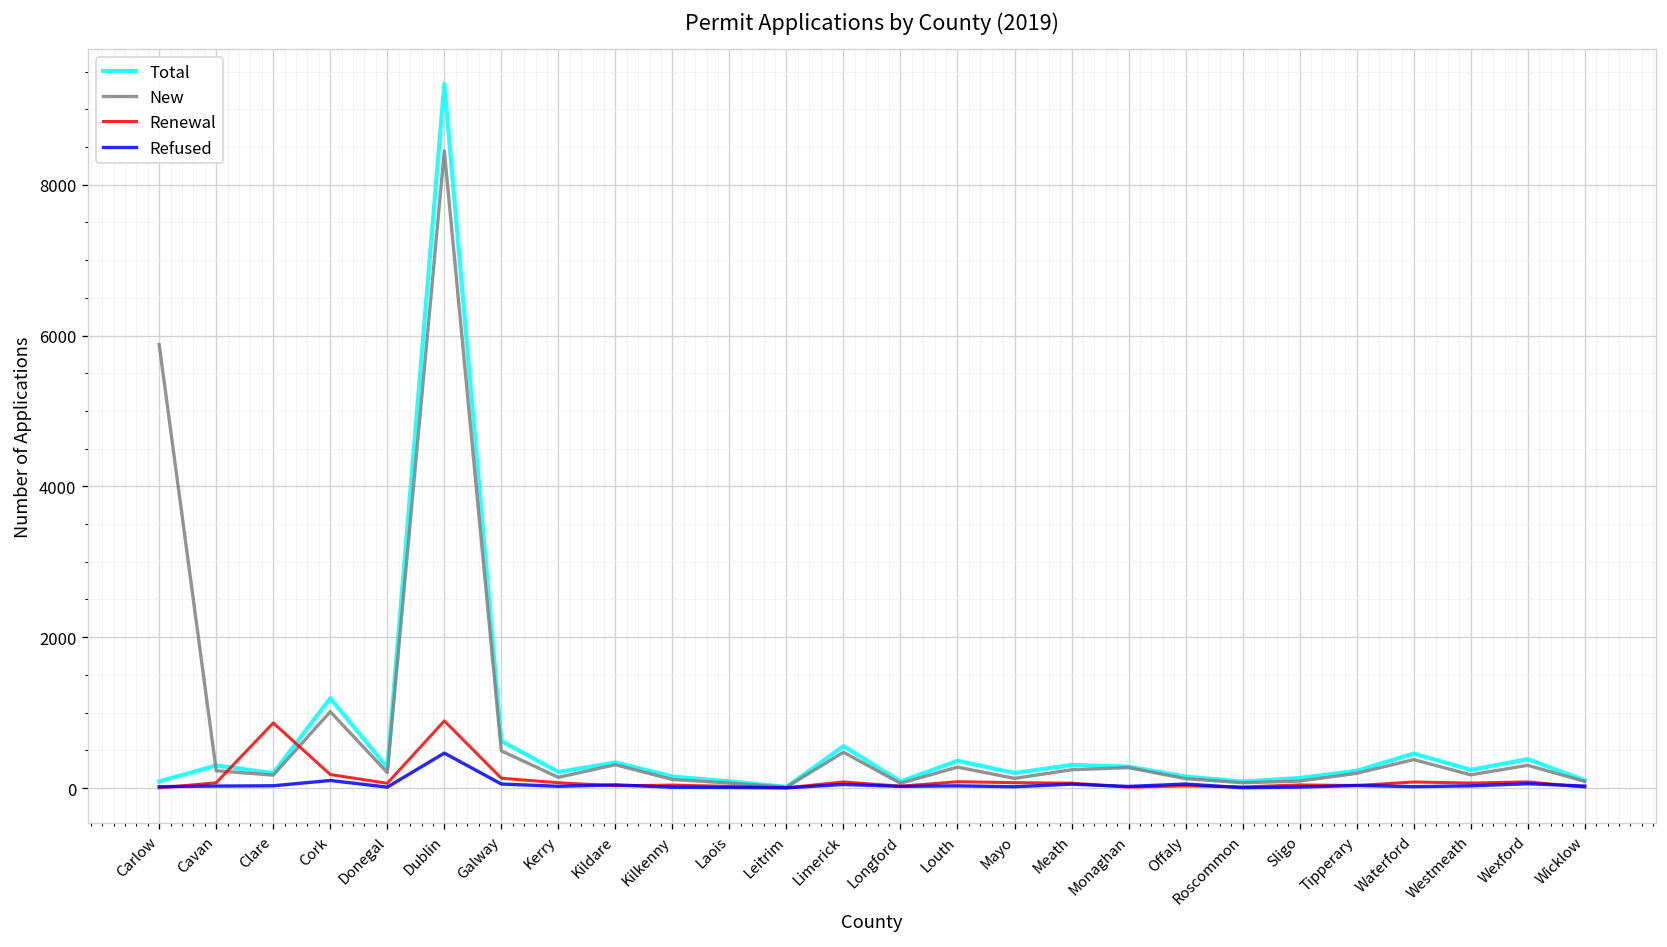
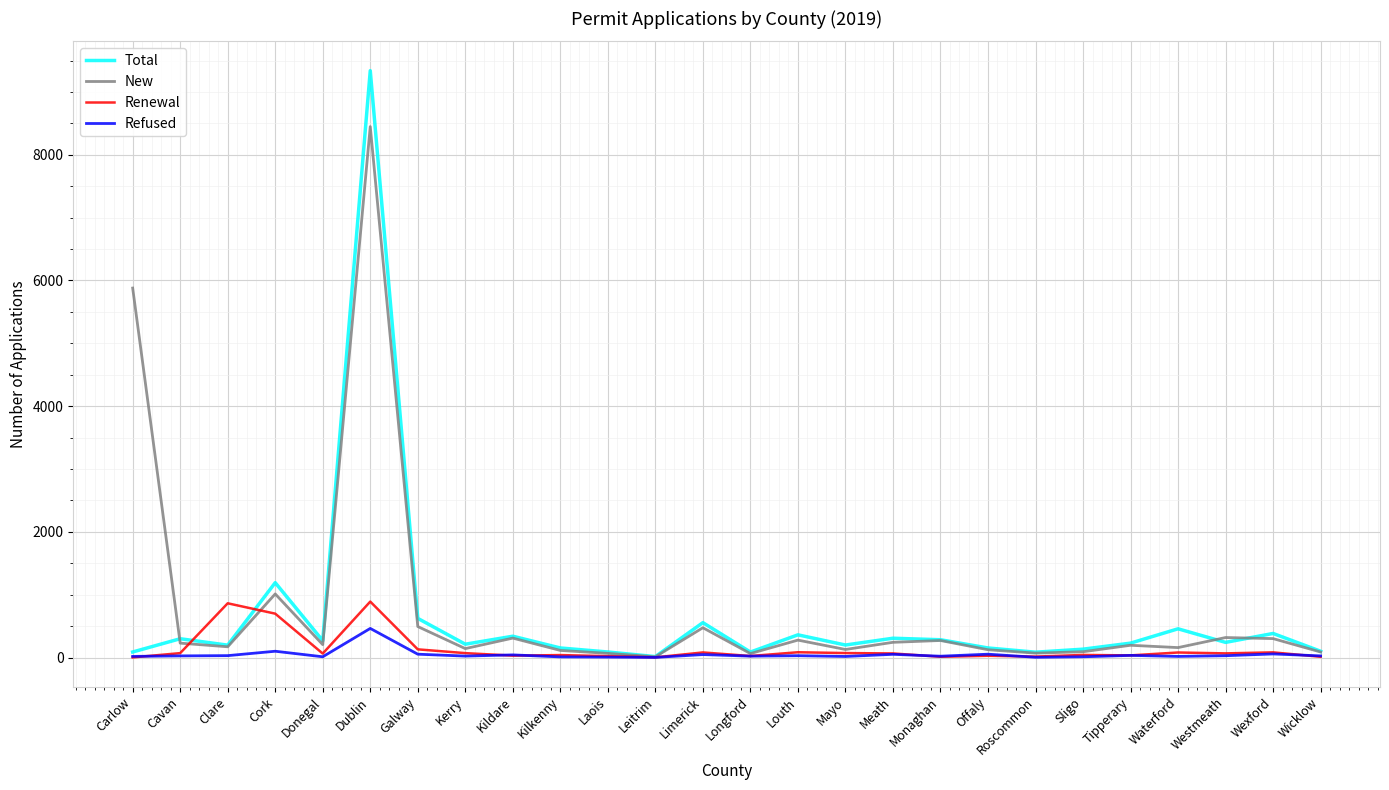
Renewal, Cork: 200 -> 700
New, Waterford: 400 -> 200
New, Westmeath: 200 -> 300
